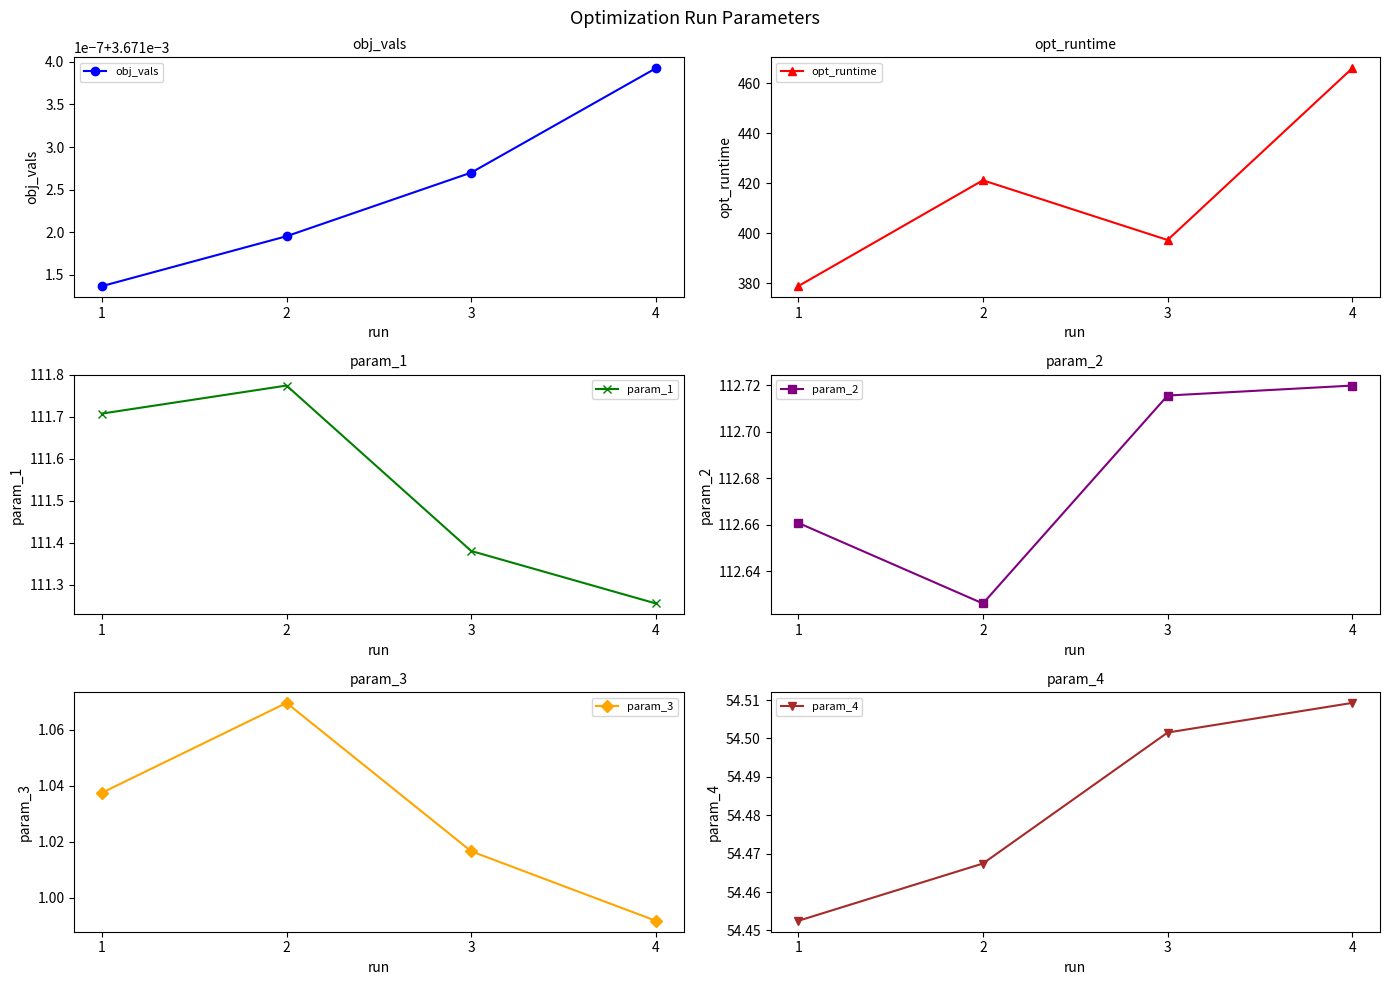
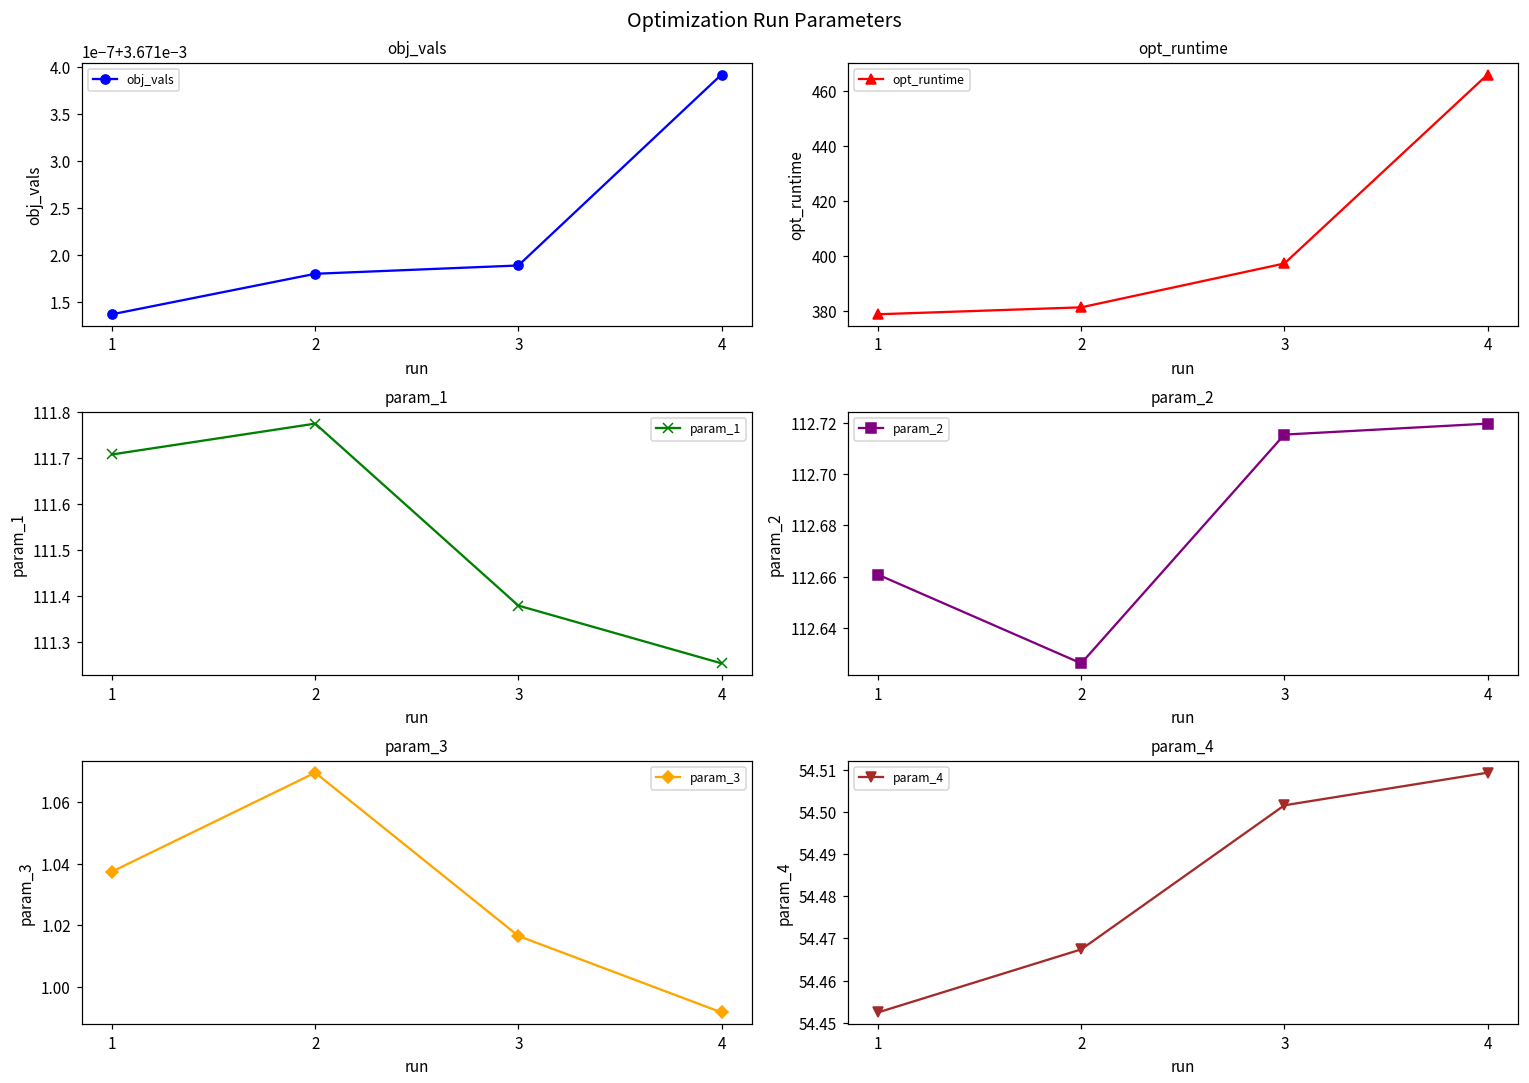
obj_vals, 2: 0.00367120 -> 0.00367118
obj_vals, 3: 0.00367127 -> 0.00367119
opt_runtime, 2: 421 -> 381
